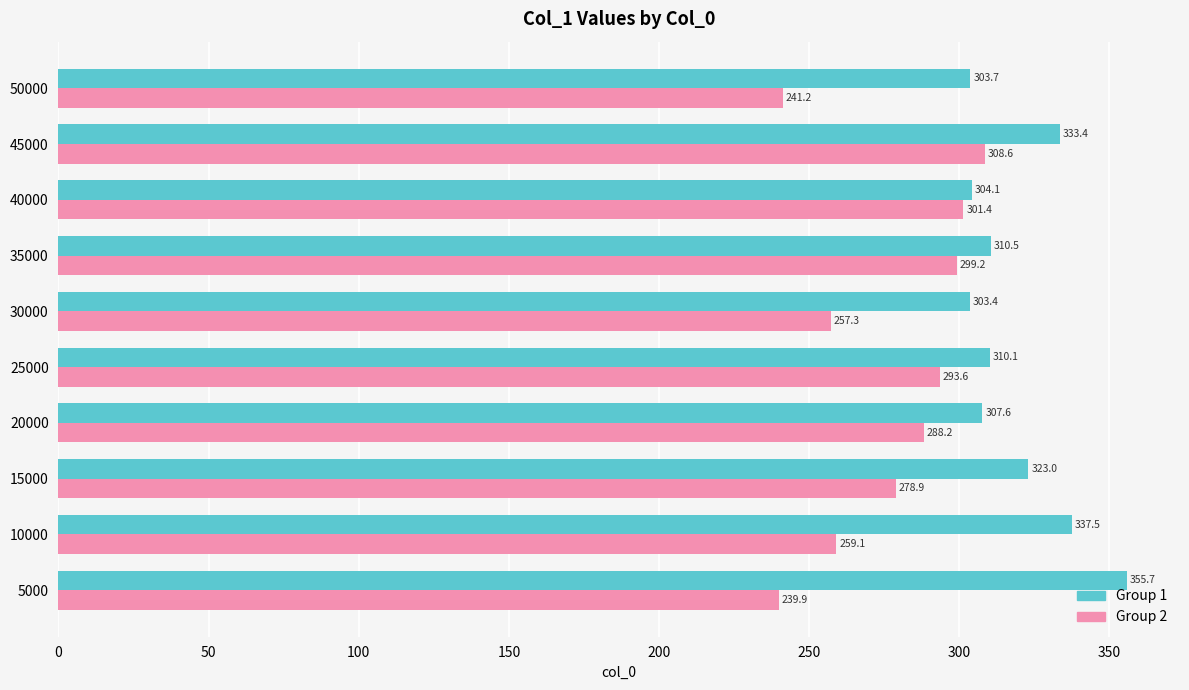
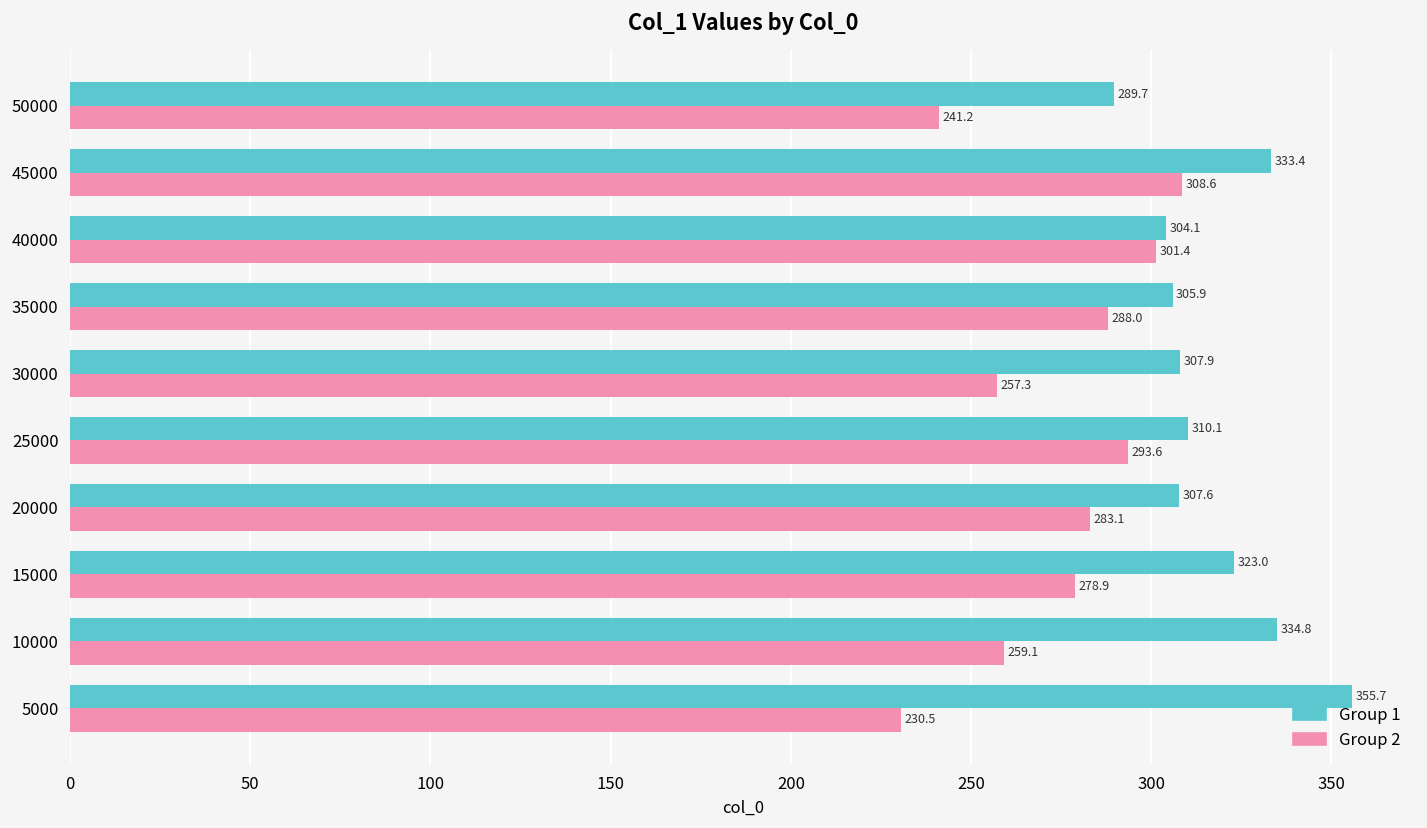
Group 1, 50000: 303.7 -> 289.7
Group 1, 35000: 310.5 -> 305.9
Group 2, 35000: 299.2 -> 288.0
Group 1, 30000: 303.4 -> 307.9
Group 2, 20000: 288.2 -> 283.1
Group 1, 10000: 337.5 -> 334.8
Group 2, 5000: 239.9 -> 230.5
